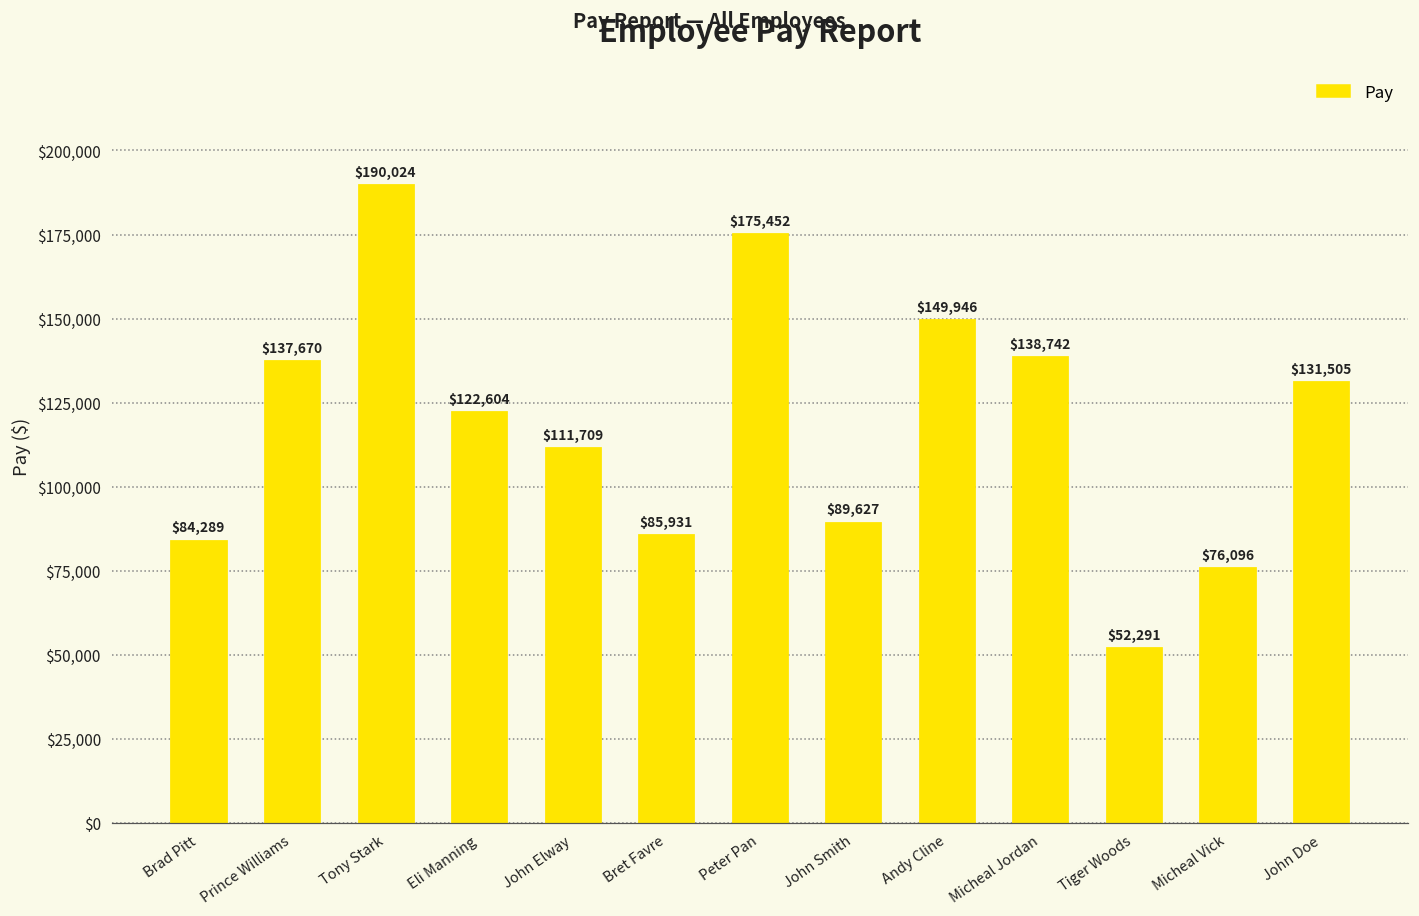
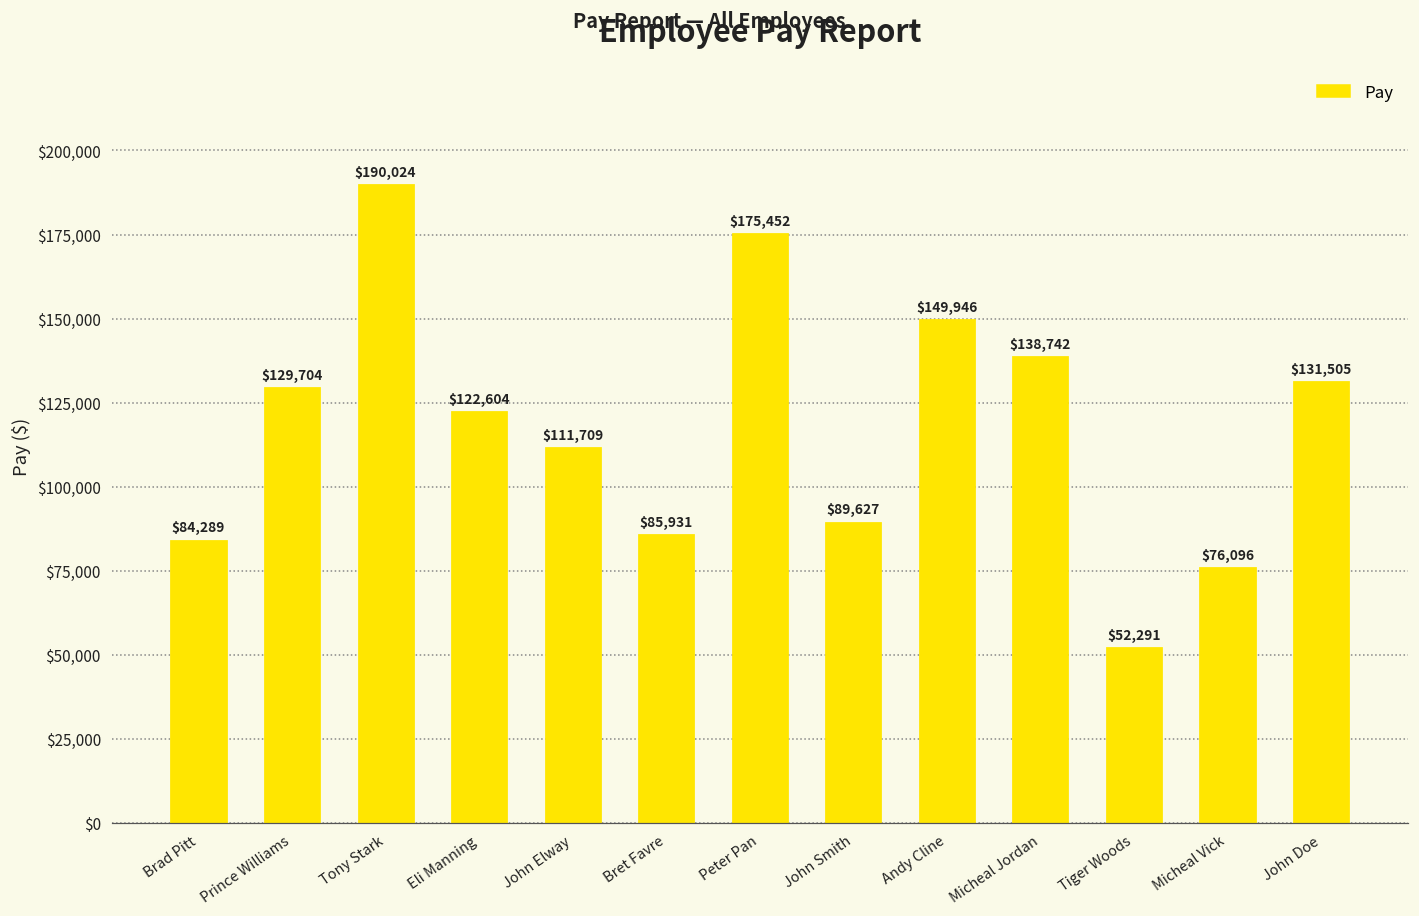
Prince Williams: $137,670 -> $129,704
